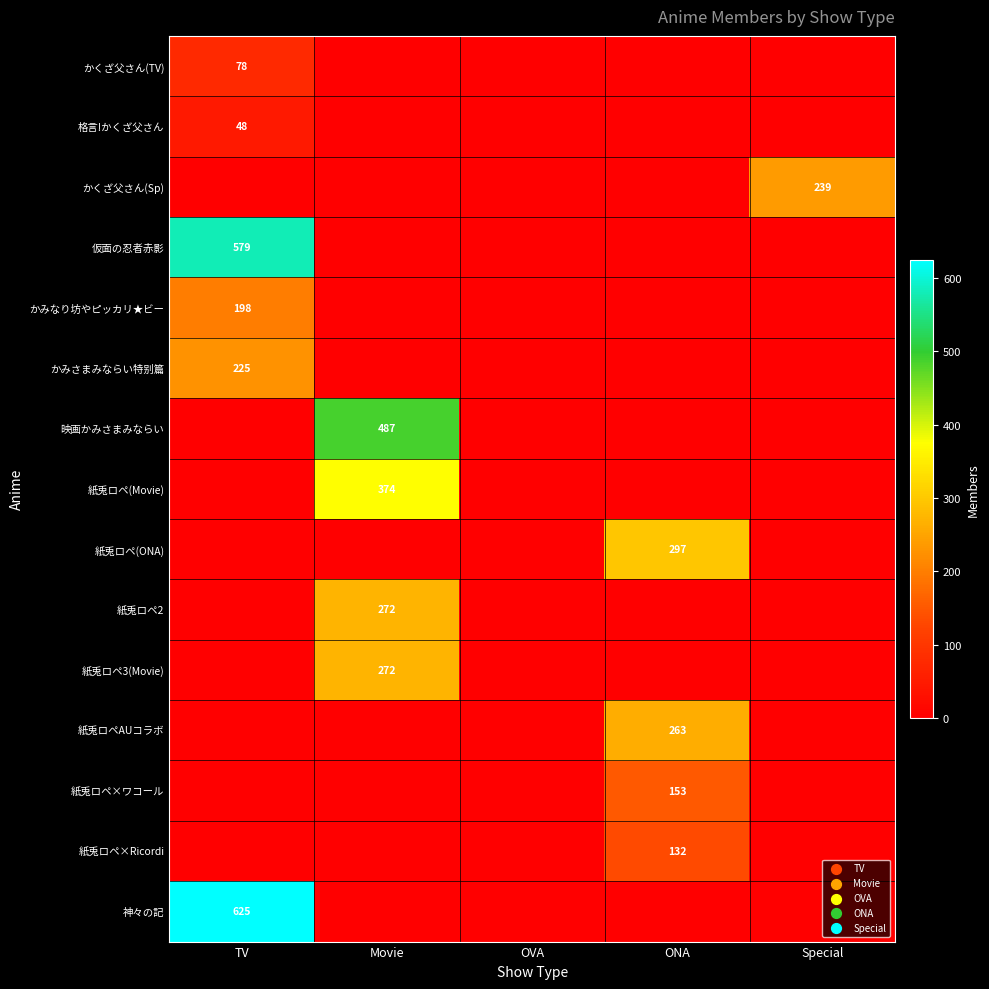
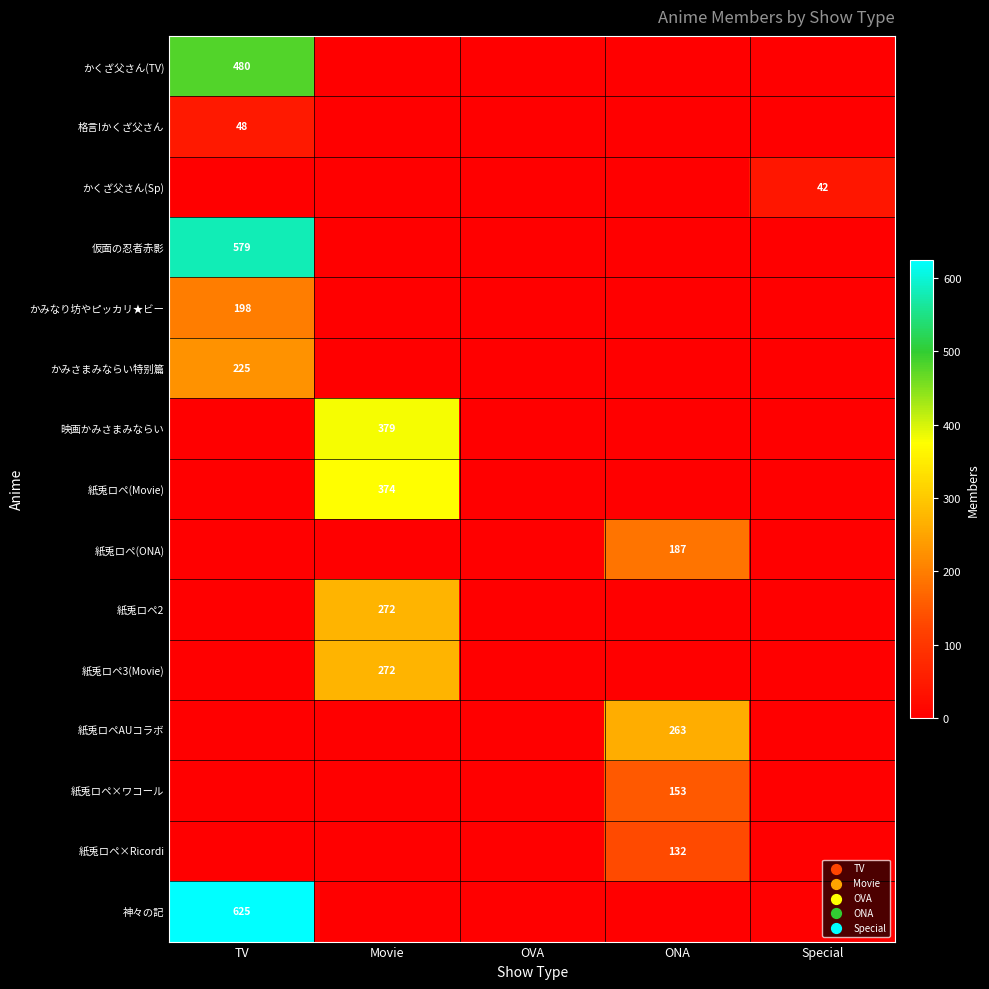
かくざ父さん(TV), TV: 78 -> 480
かくざ父さん(Sp), Special: 239 -> 42
映画かみさまみならい, Movie: 487 -> 379
紙兎ロペ(ONA), ONA: 297 -> 187
